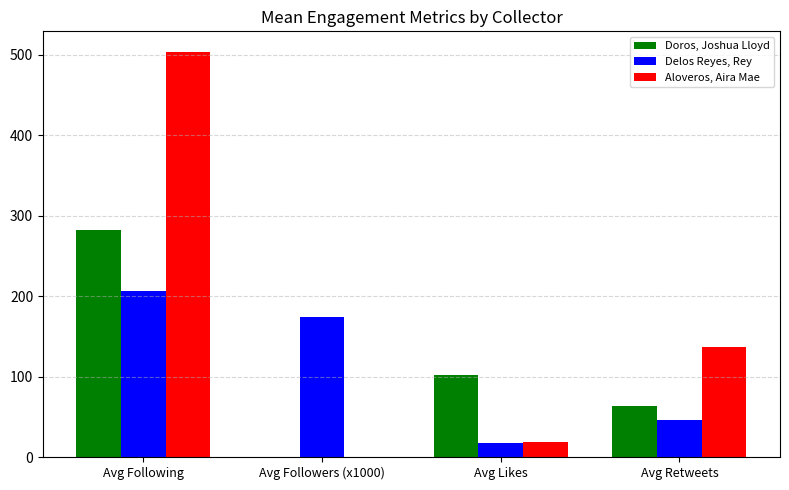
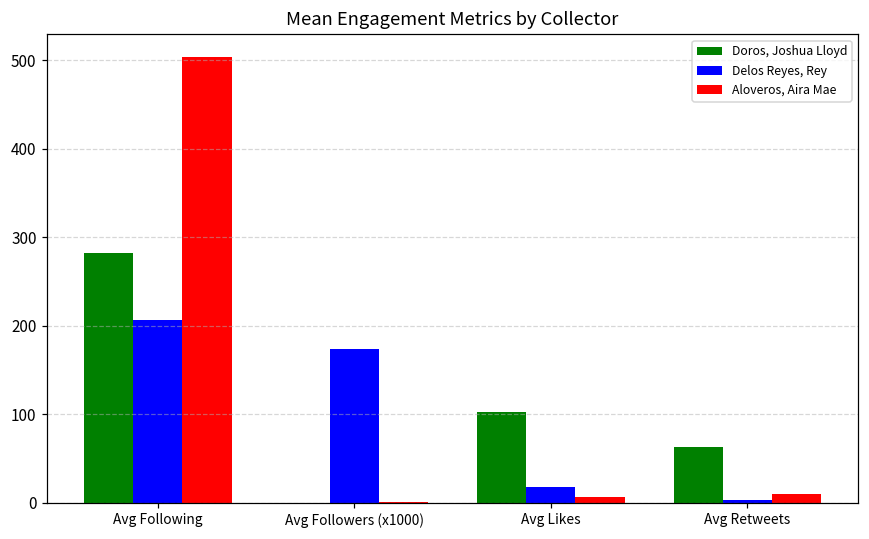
Aloveros, Aira Mae, Avg Likes: 20 -> 10
Delos Reyes, Rey, Avg Retweets: 50 -> 0
Aloveros, Aira Mae, Avg Retweets: 140 -> 10
